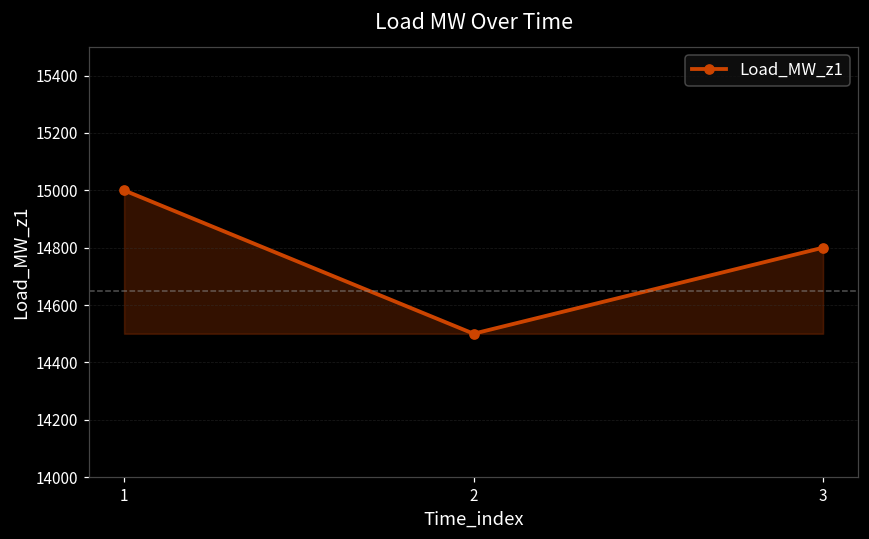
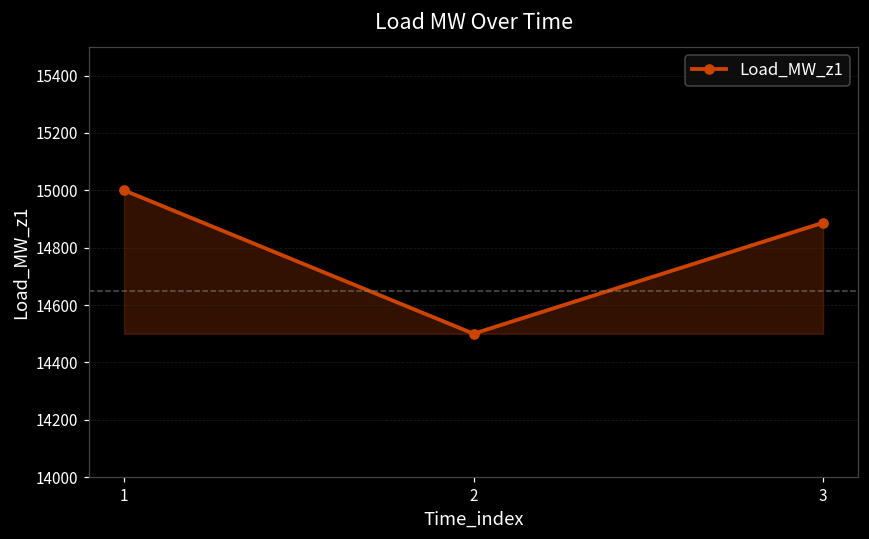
3: 14800 -> 14890
